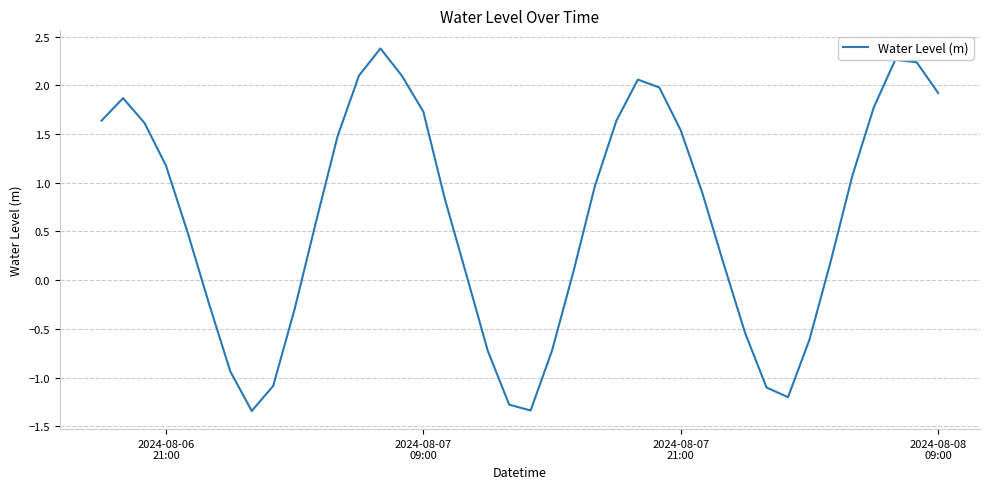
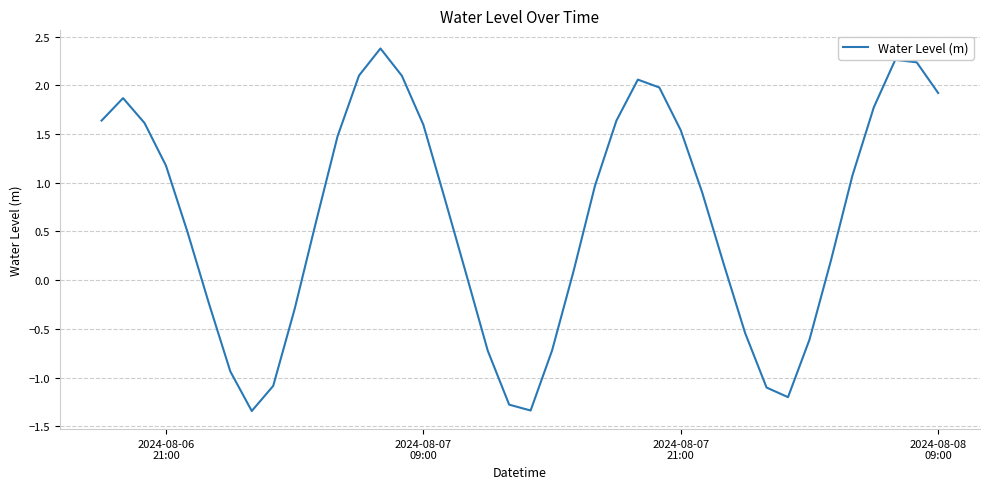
2024-08-07 09:00: 1.7 -> 1.6
